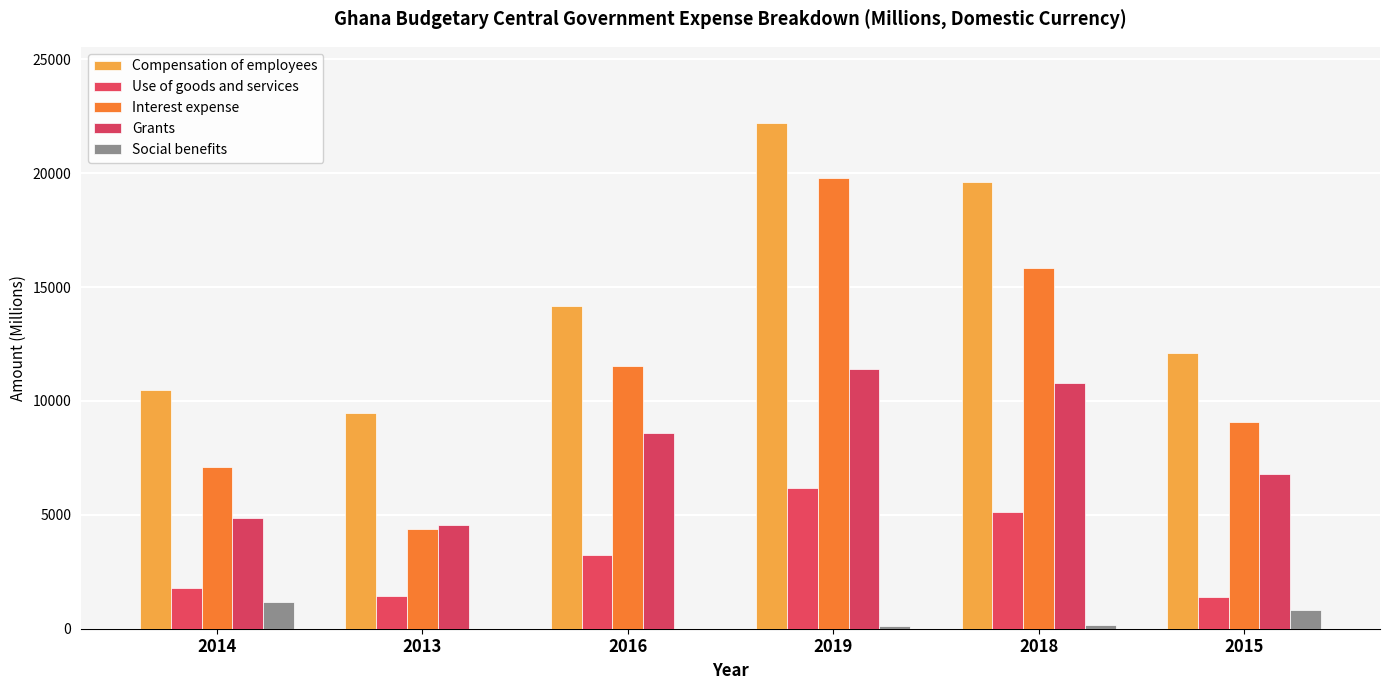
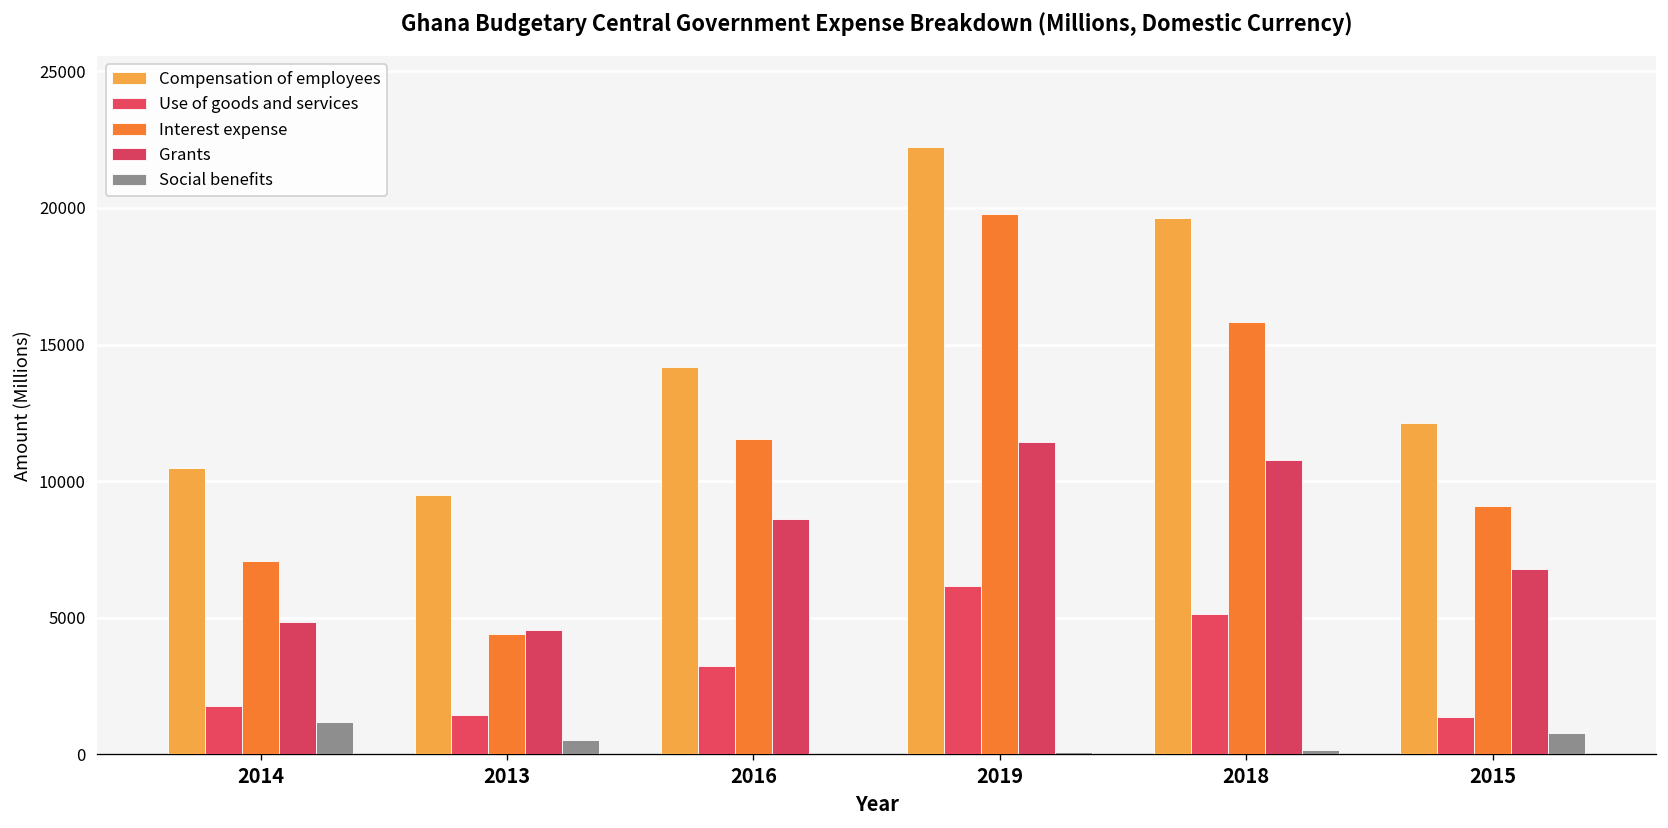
Social benefits, 2013: 0 -> 500
